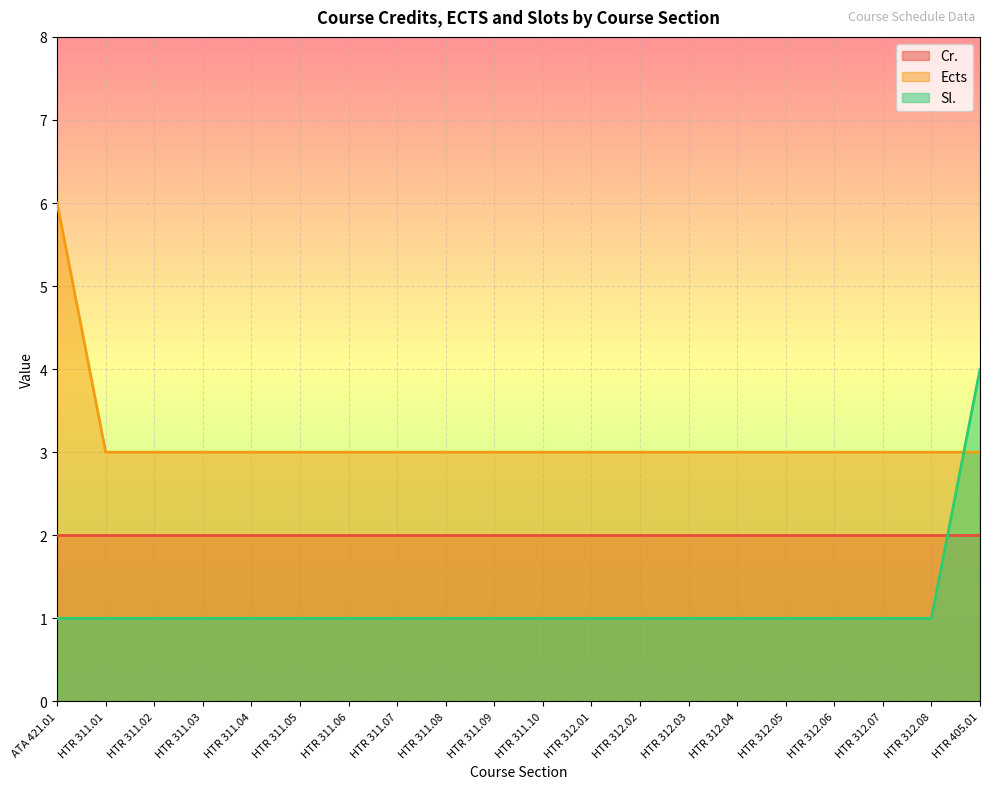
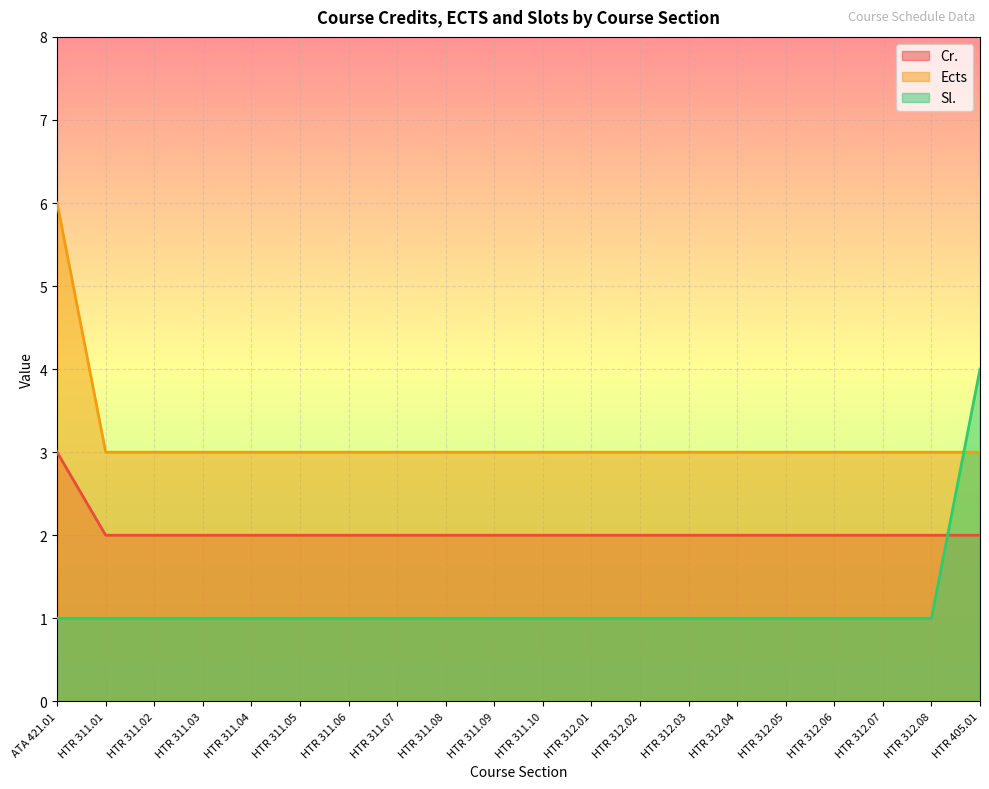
Cr., ATA 421.01: 2 -> 3
